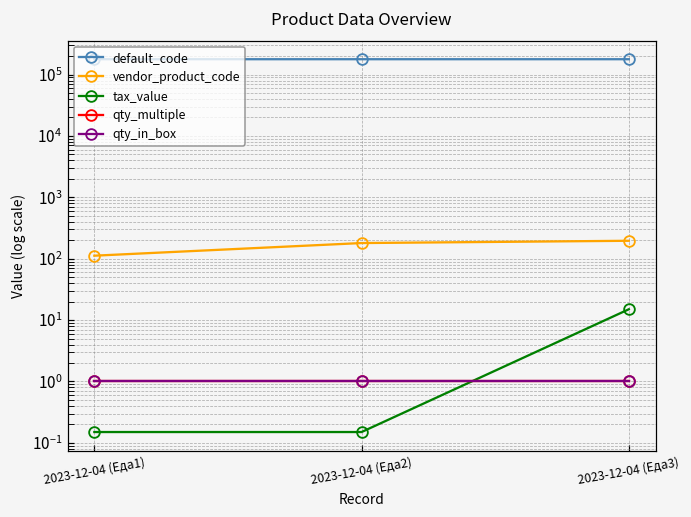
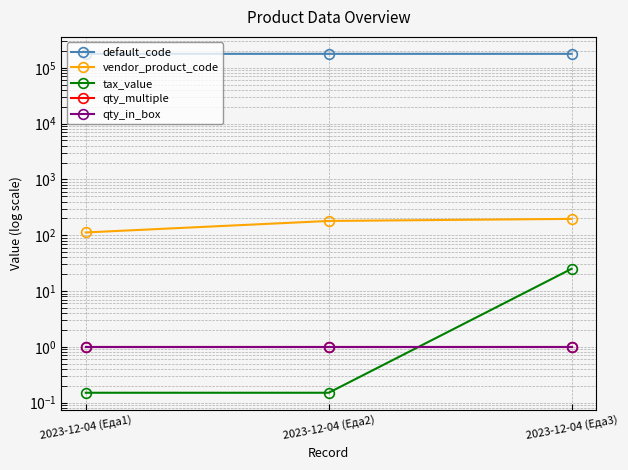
tax_value, 2023-12-04 (Еда3): 15 -> 30
